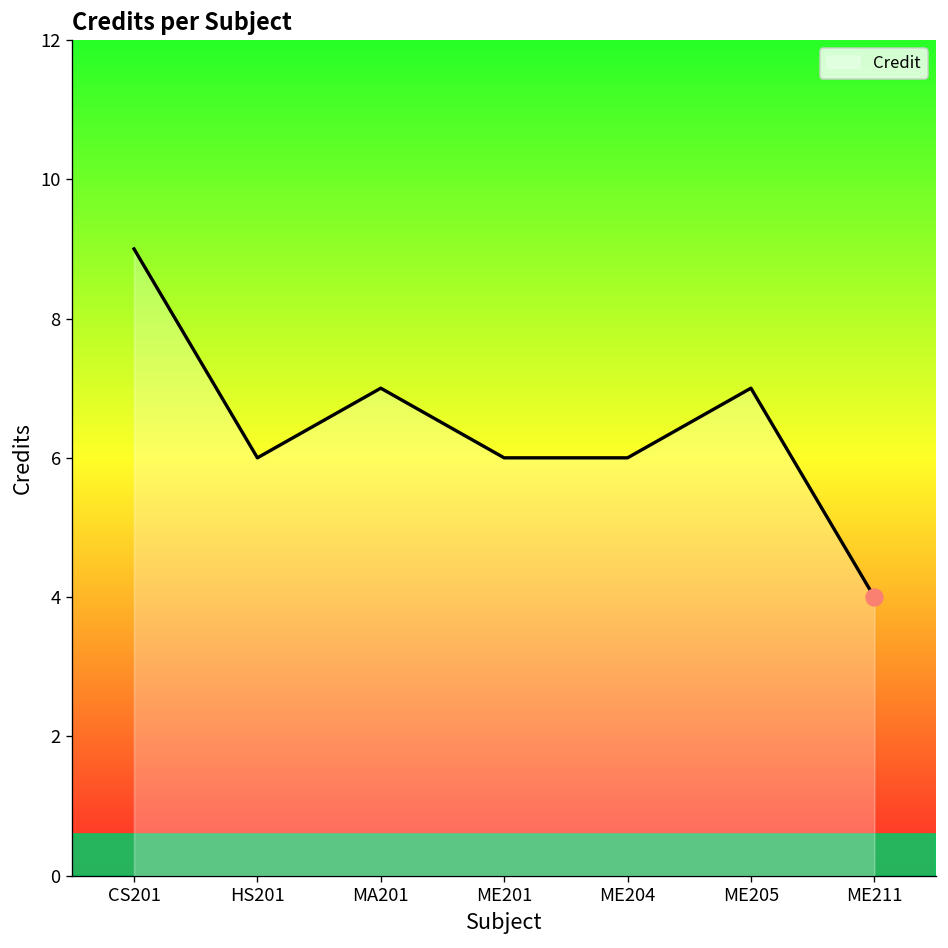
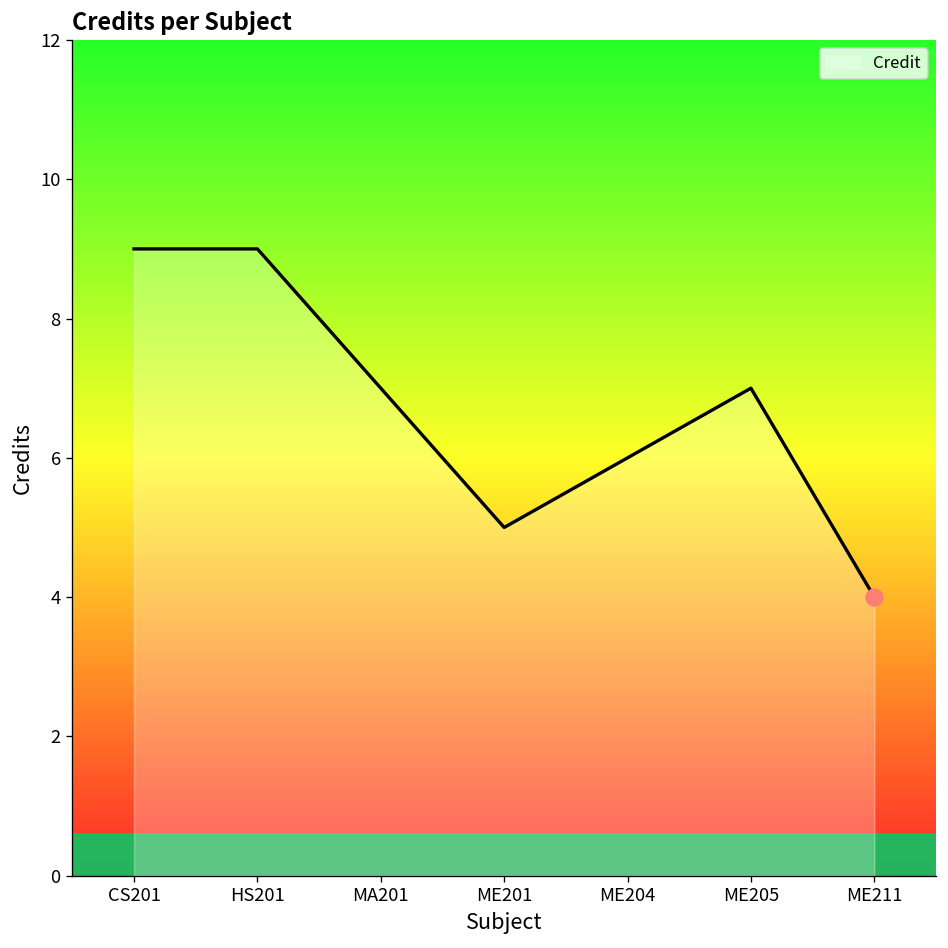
Credit, HS201: 6 -> 9
Credit, ME201: 6 -> 5
